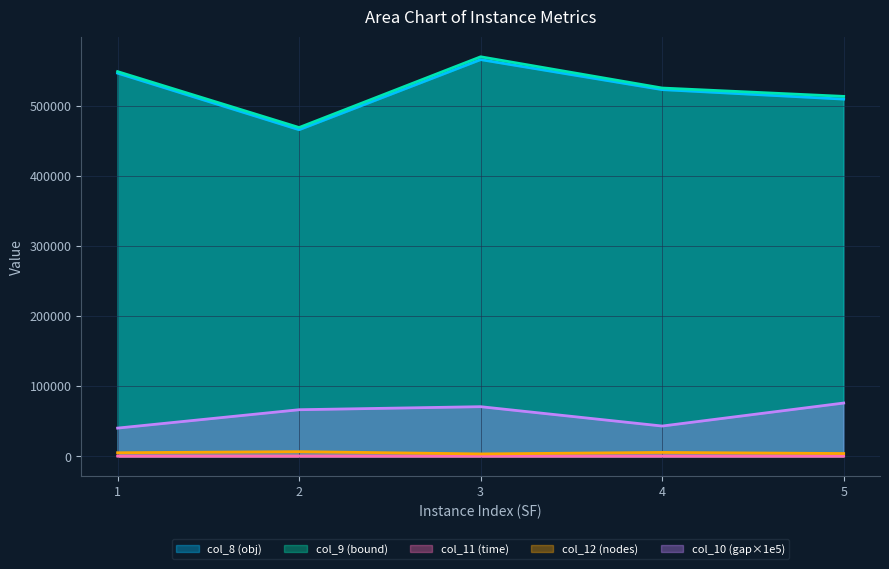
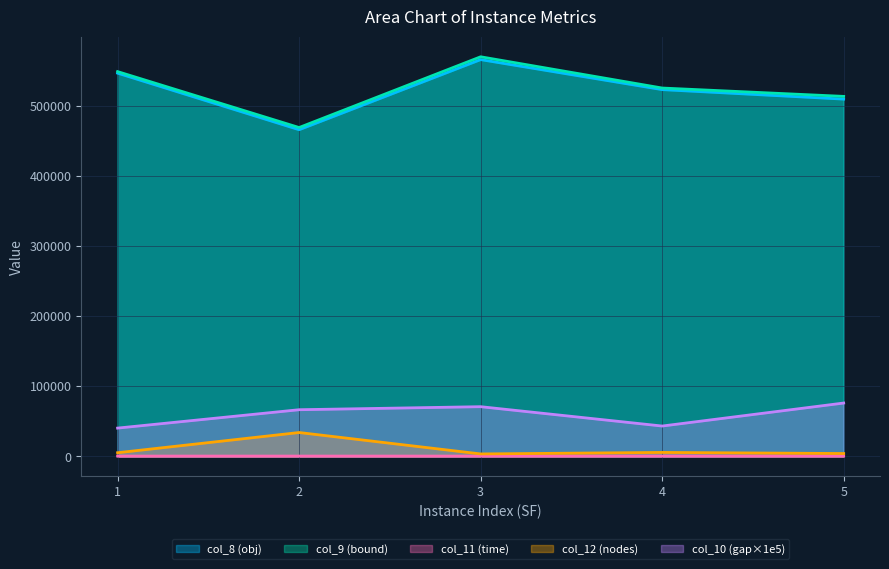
col_12 (nodes), 2: 10000 -> 30000
